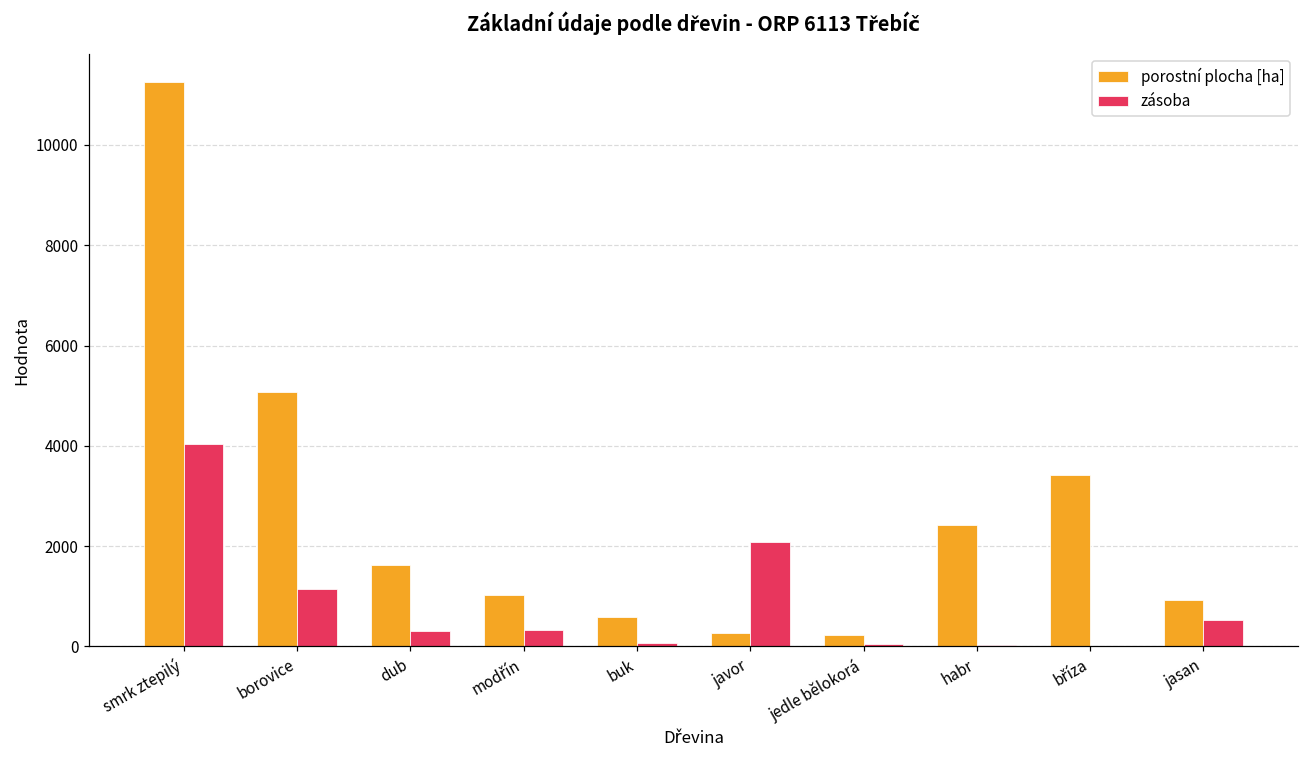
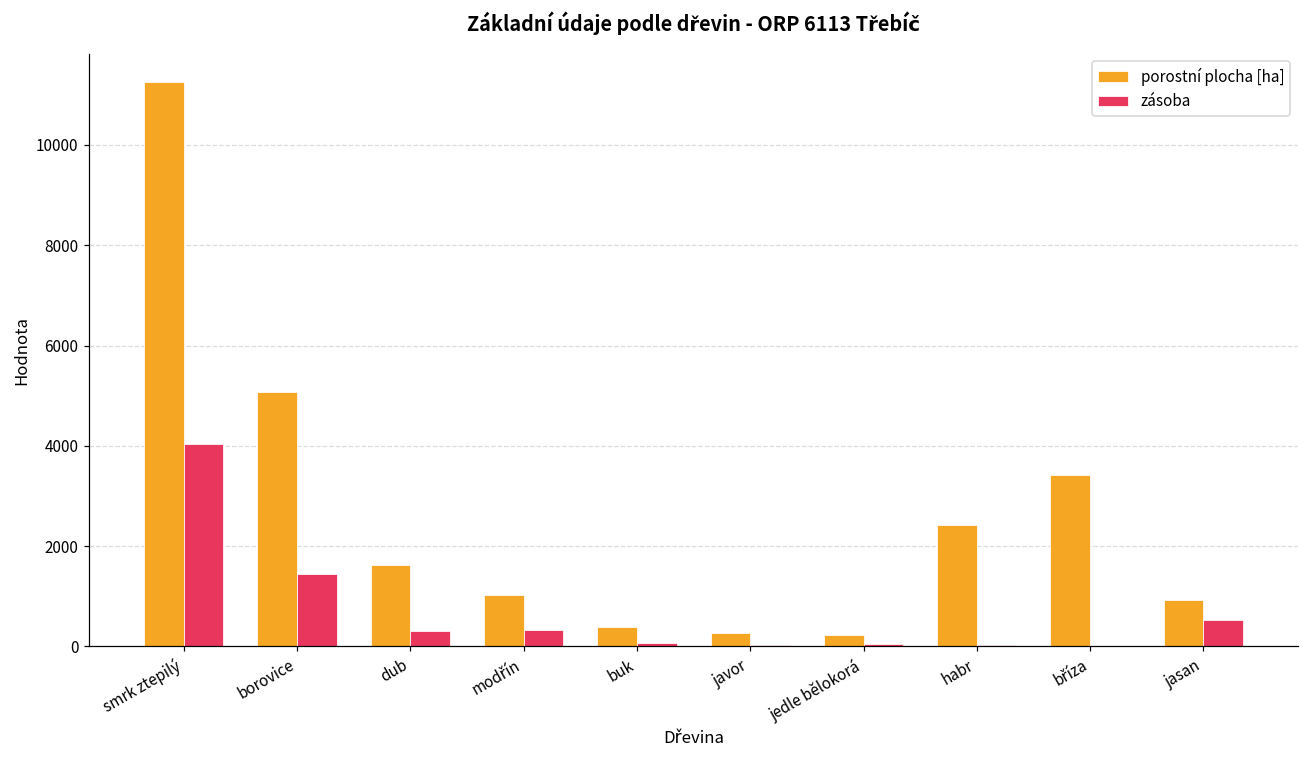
zásoba, borovice: 1100 -> 1400
porostní plocha [ha], buk: 600 -> 400
zásoba, javor: 2100 -> 0
